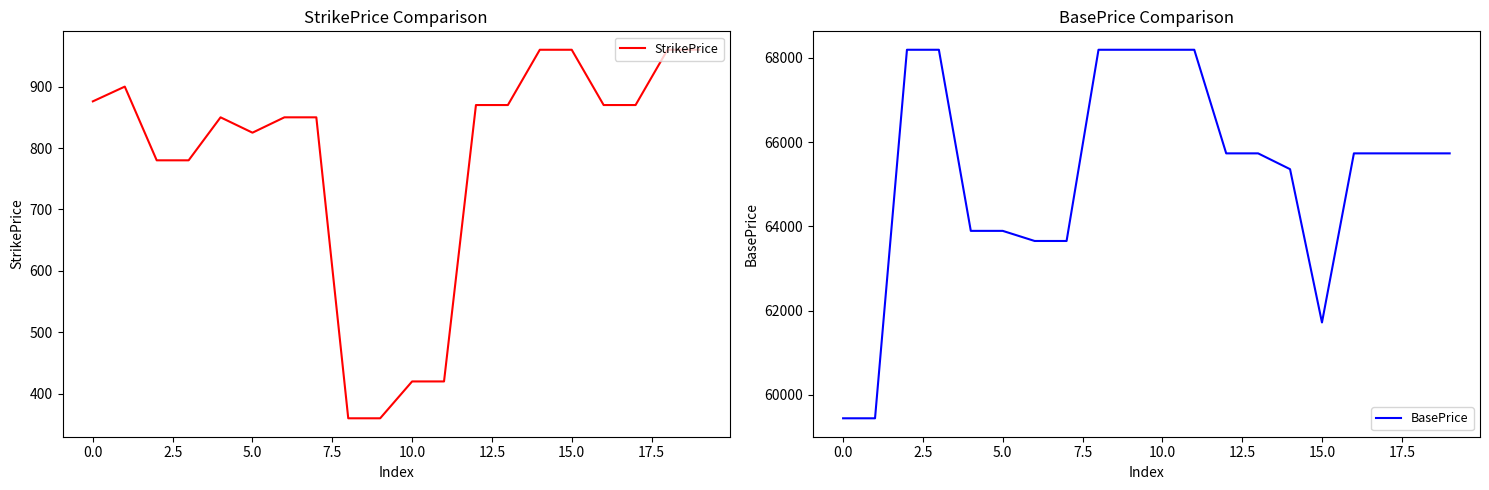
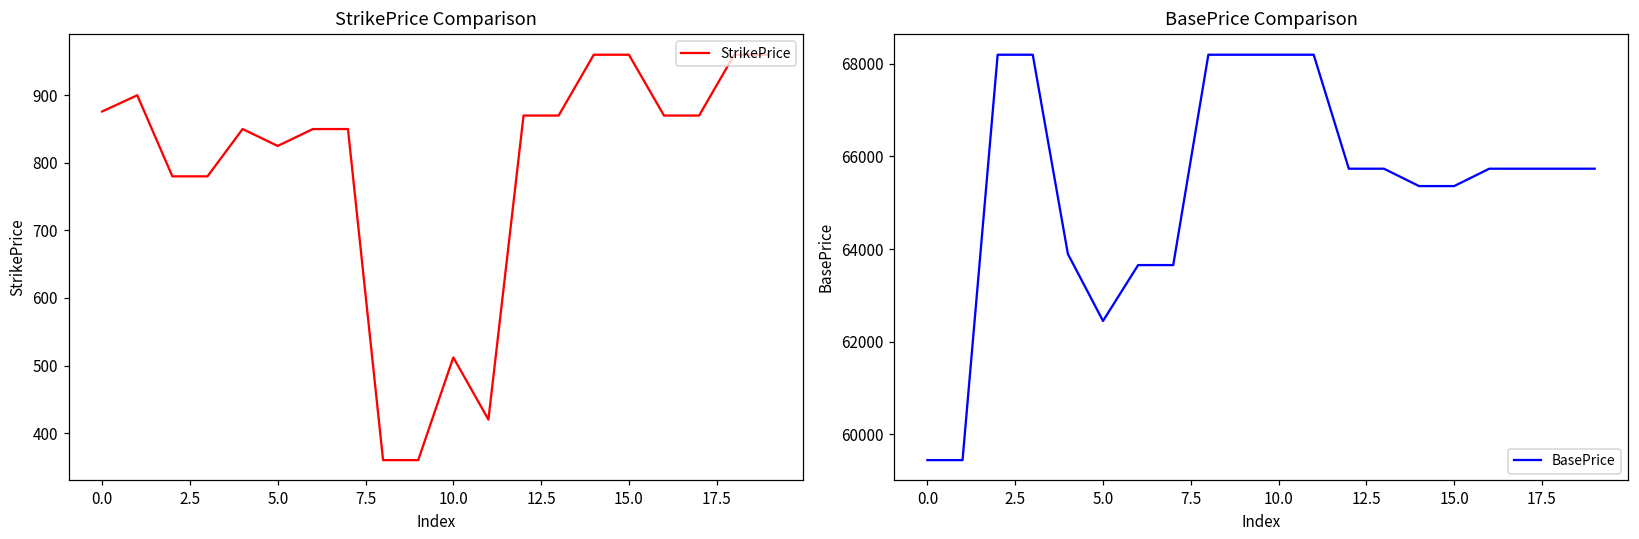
StrikePrice Comparison, 10.0: 420 -> 510
BasePrice Comparison, 5.0: 63900 -> 62400
BasePrice Comparison, 15.0: 61700 -> 65400
